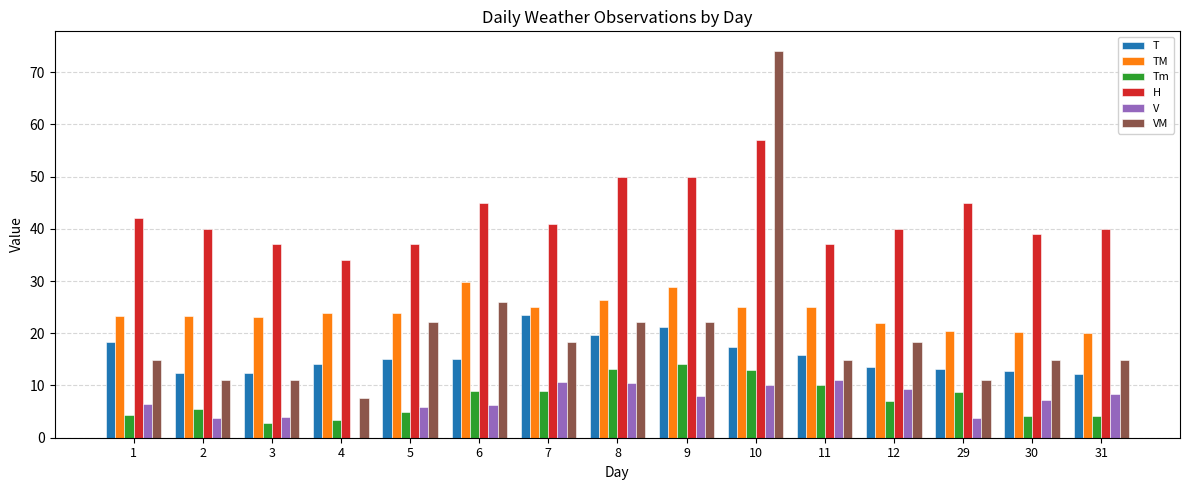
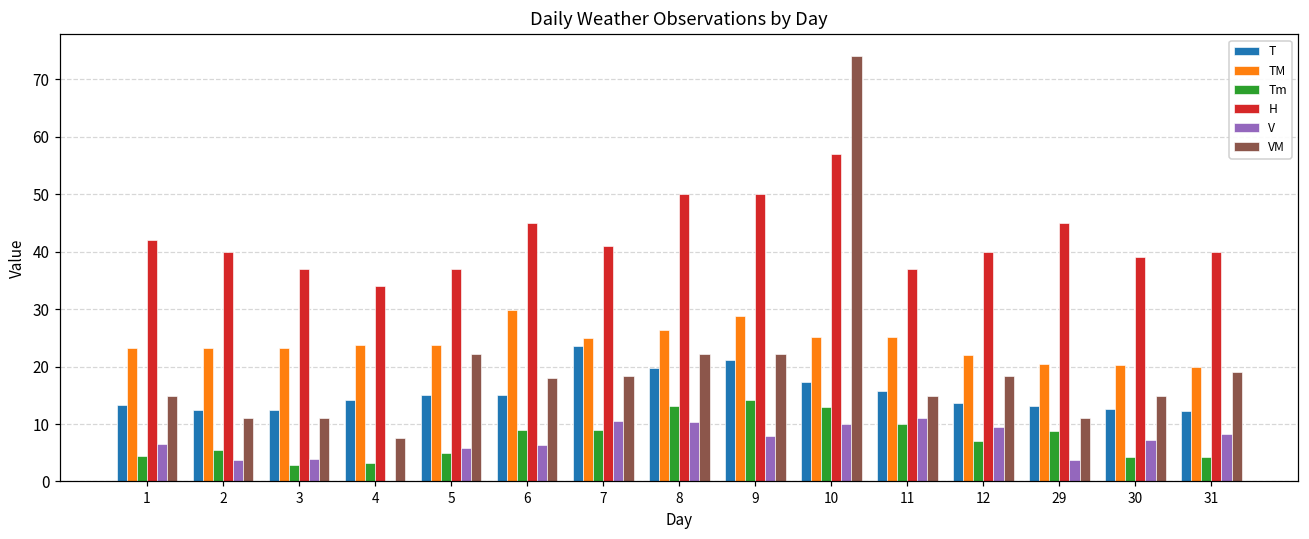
T, 1: 18 -> 13
VM, 6: 26 -> 18
VM, 31: 15 -> 19
